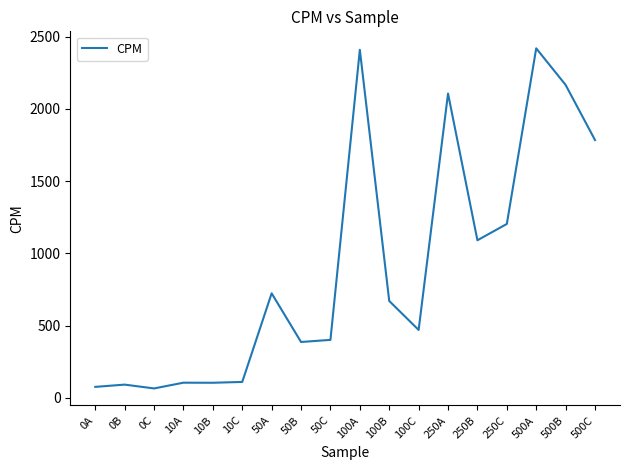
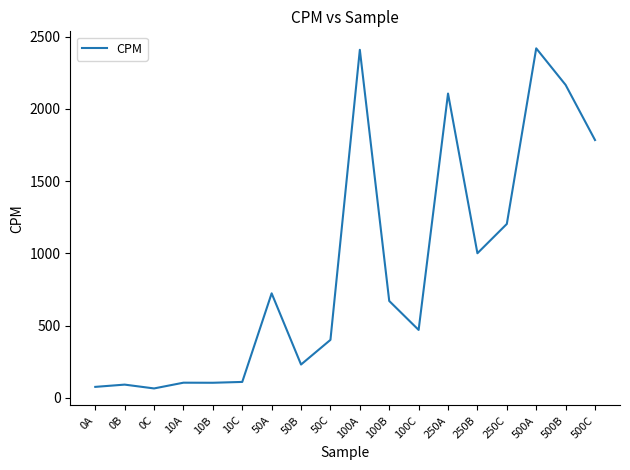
50B: 390 -> 230
250B: 1090 -> 1000
